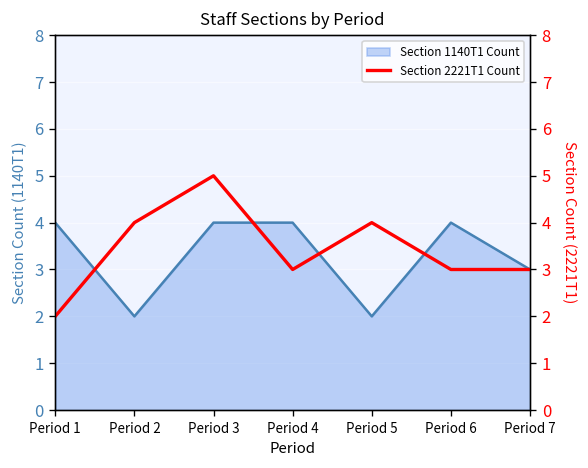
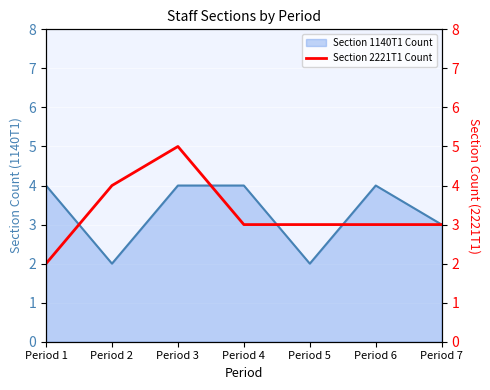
Section 2221T1 Count, Period 5: 4 -> 3
